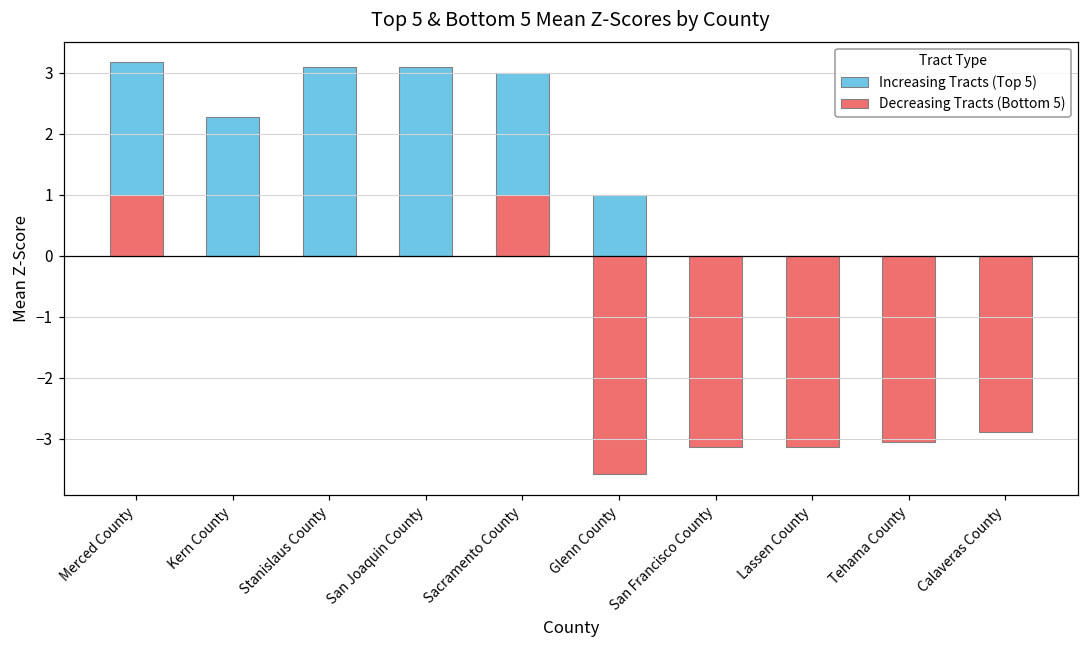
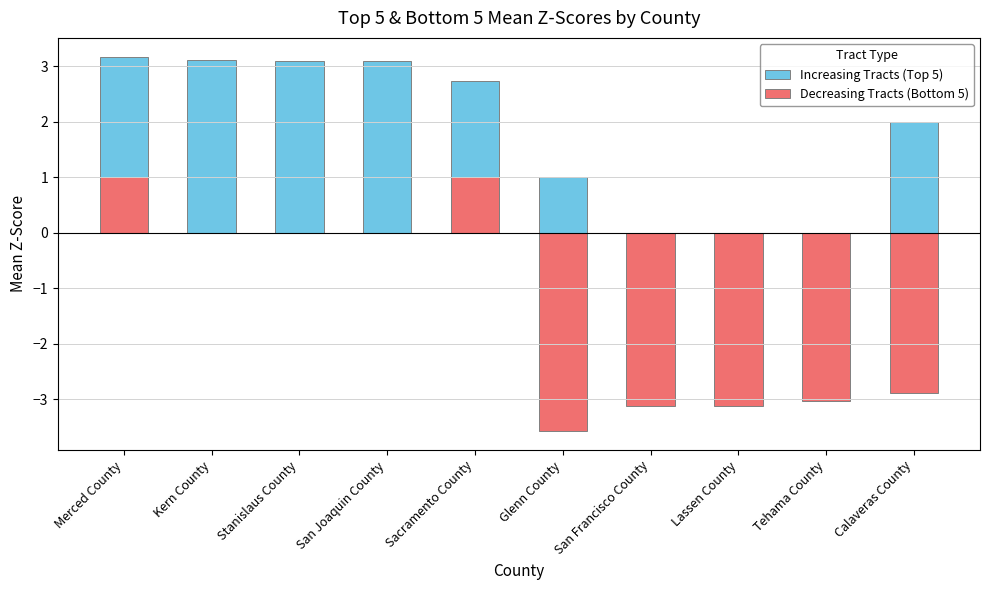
Increasing Tracts (Top 5), Kern County: 2.3 -> 3.1
Increasing Tracts (Top 5), Sacramento County: 3.0 -> 2.7
Increasing Tracts (Top 5), Calaveras County: 0 -> 2
